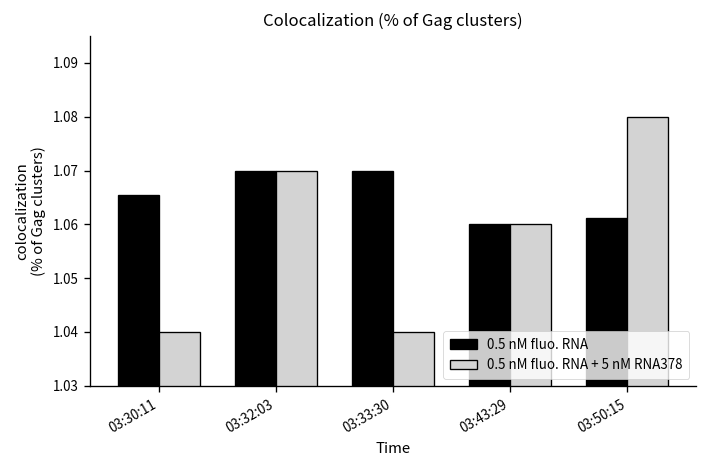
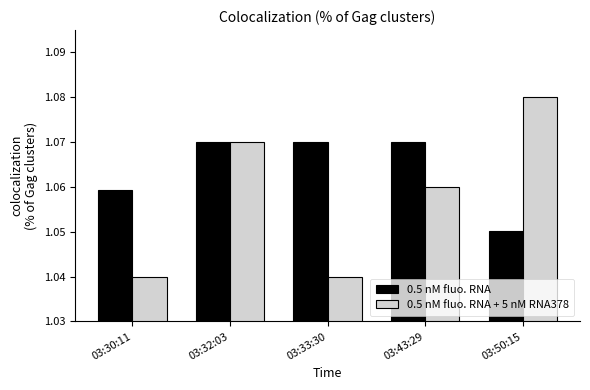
0.5 nM fluo. RNA, 03:30:11: 1.065 -> 1.059
0.5 nM fluo. RNA, 03:43:29: 1.06 -> 1.07
0.5 nM fluo. RNA, 03:50:15: 1.061 -> 1.050
